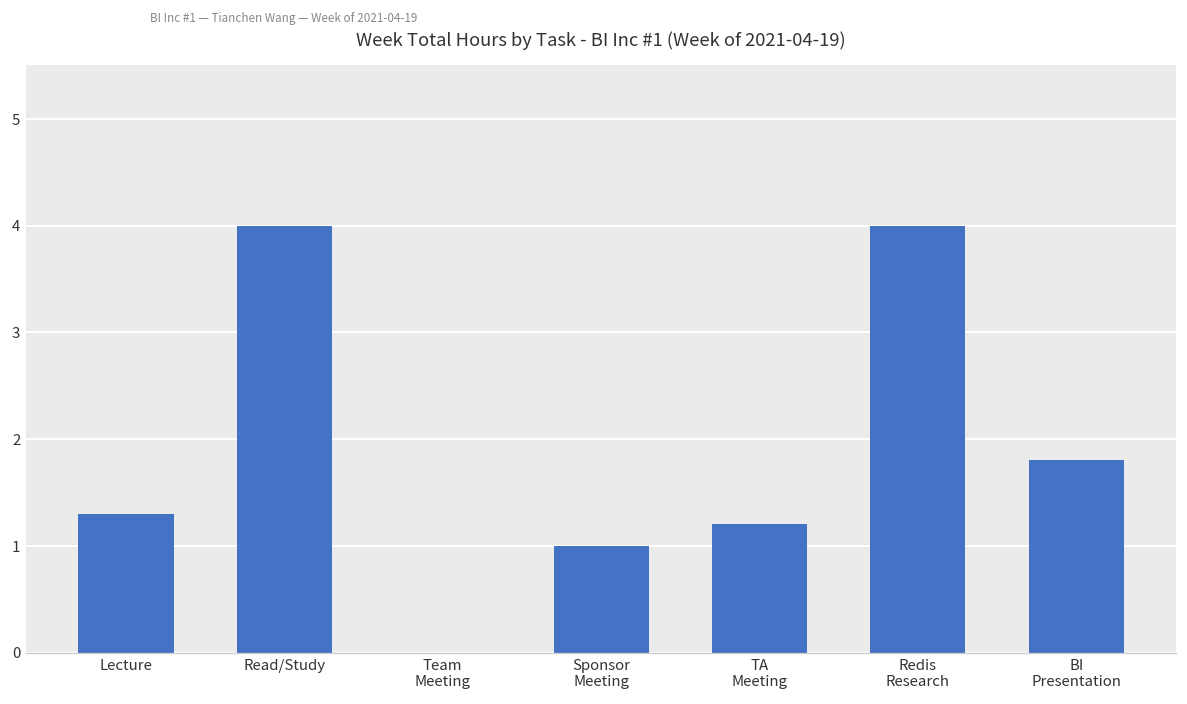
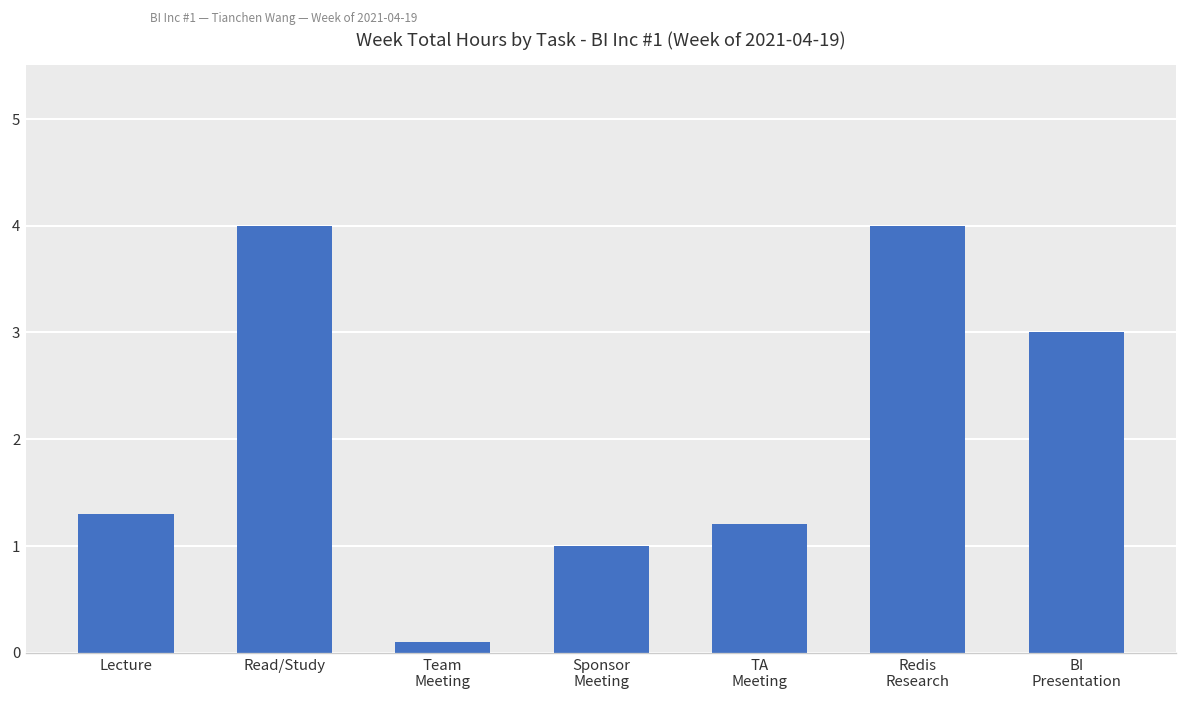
Team Meeting: 0.0 -> 0.1
BI Presentation: 1.8 -> 3.0
